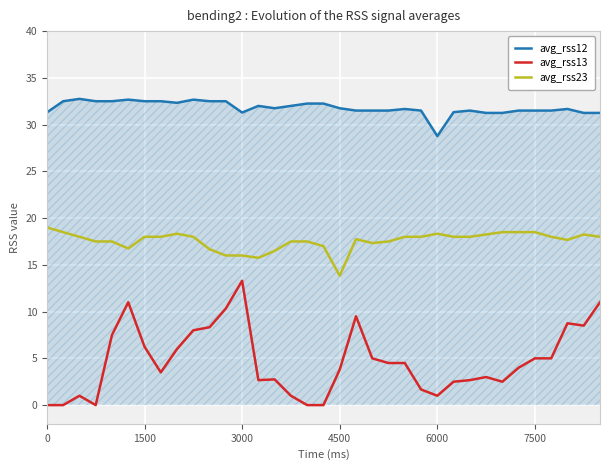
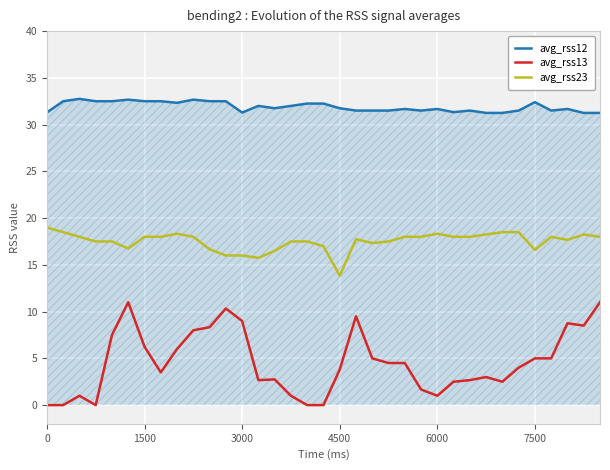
avg_rss13, 3000: 13 -> 9
avg_rss12, 6000: 29 -> 32
avg_rss12, 7500: 31.5 -> 32.4
avg_rss23, 7500: 19 -> 17
